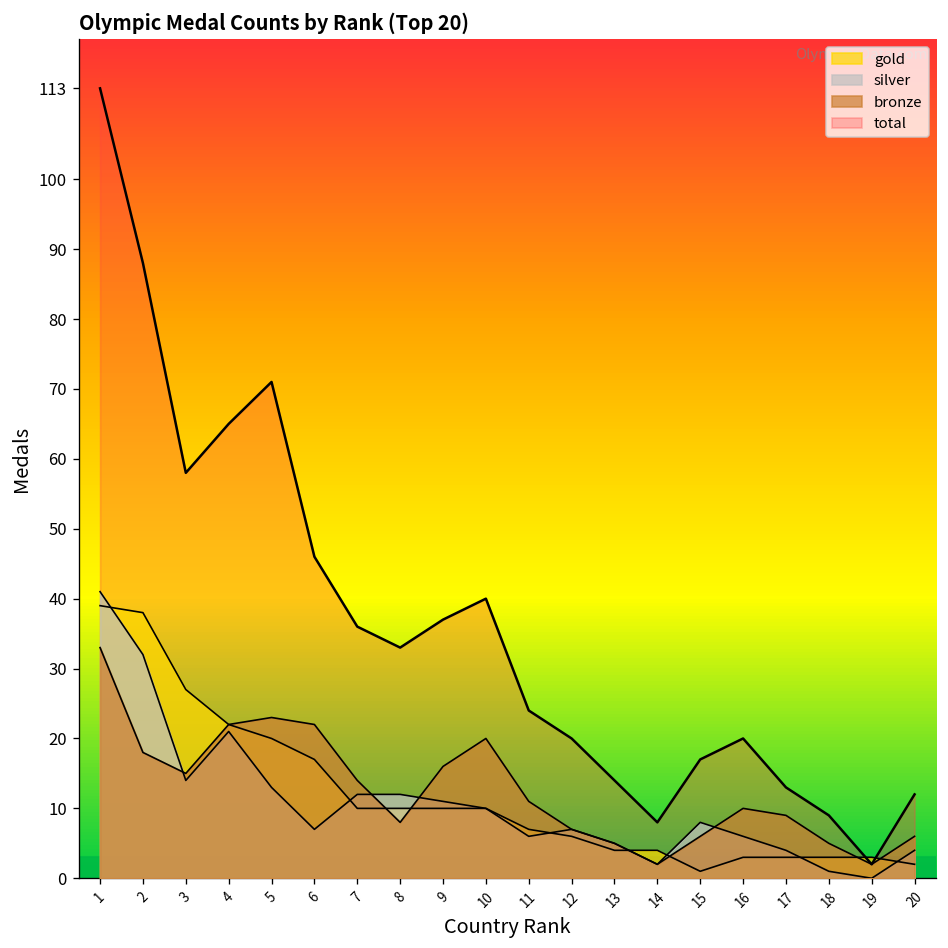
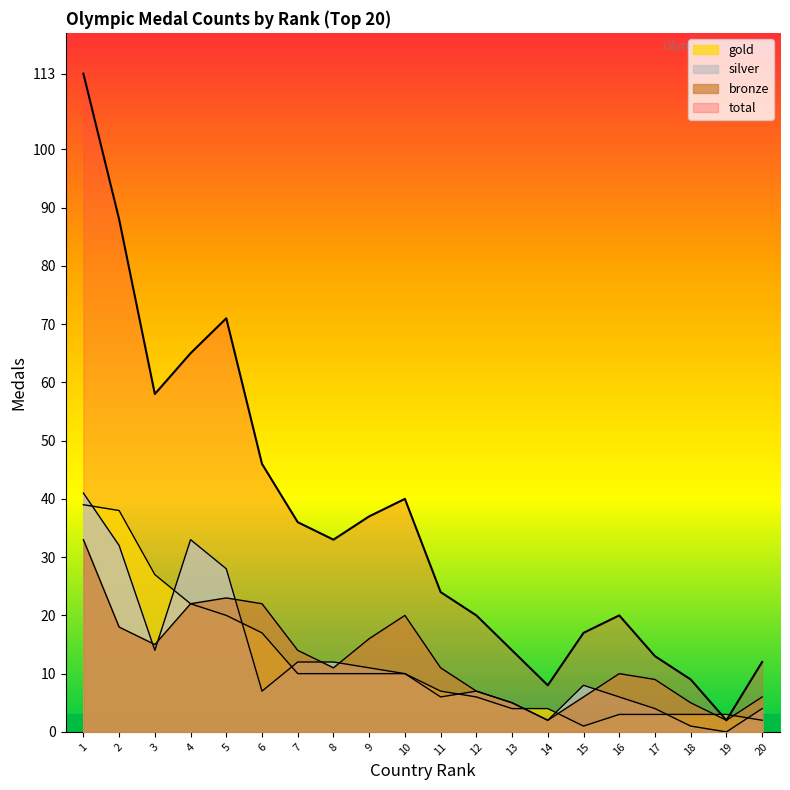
silver, 4: 21 -> 33
silver, 5: 13 -> 28
bronze, 8: 8 -> 11
